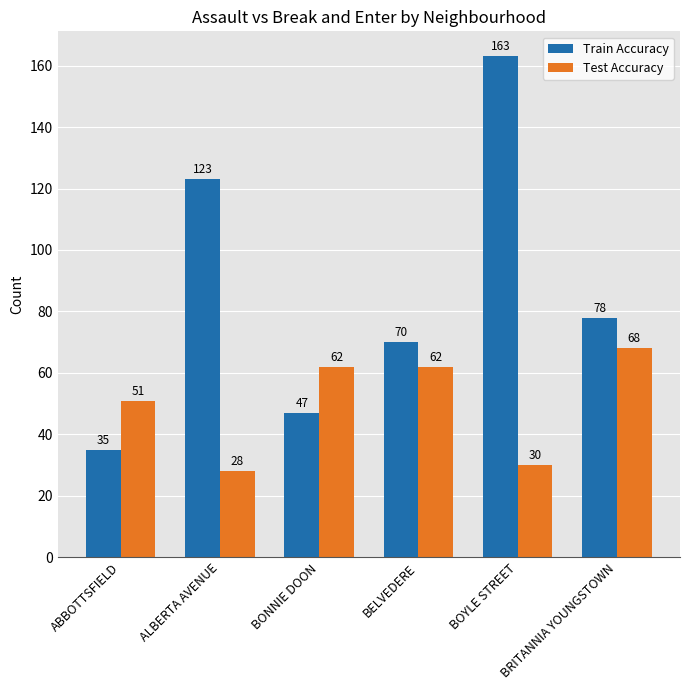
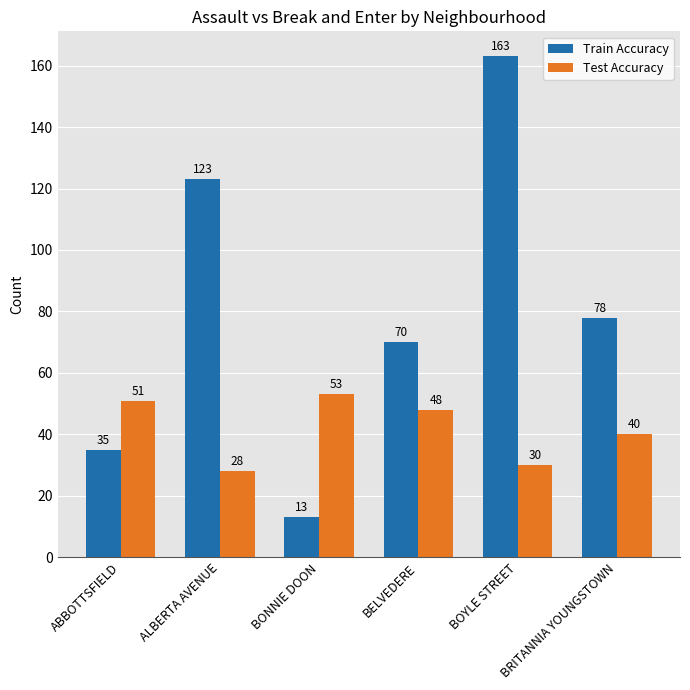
Train Accuracy, BONNIE DOON: 47 -> 13
Test Accuracy, BONNIE DOON: 62 -> 53
Test Accuracy, BELVEDERE: 62 -> 48
Test Accuracy, BRITANNIA YOUNGSTOWN: 68 -> 40
